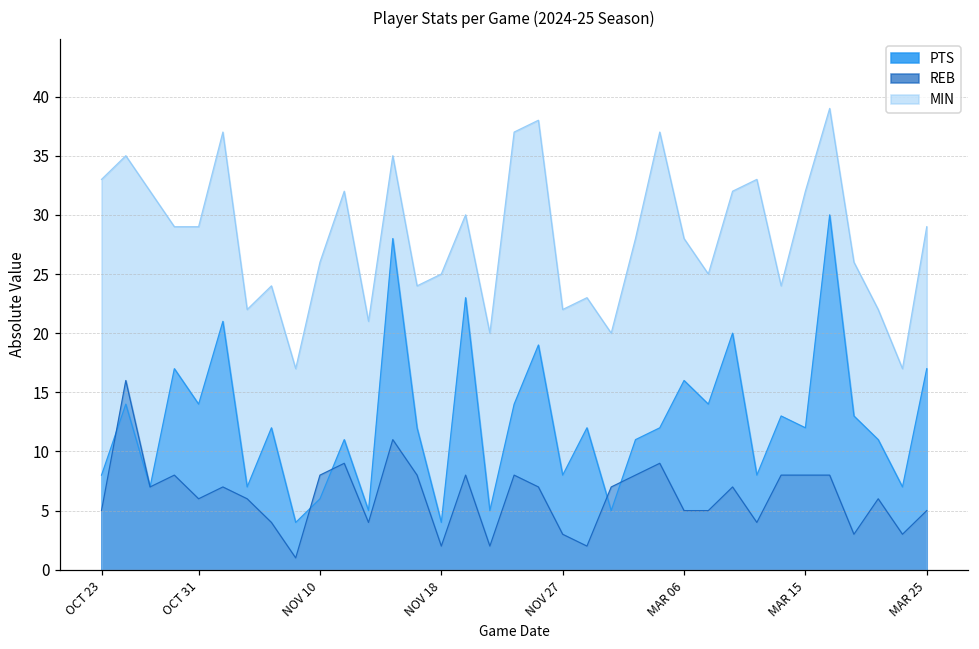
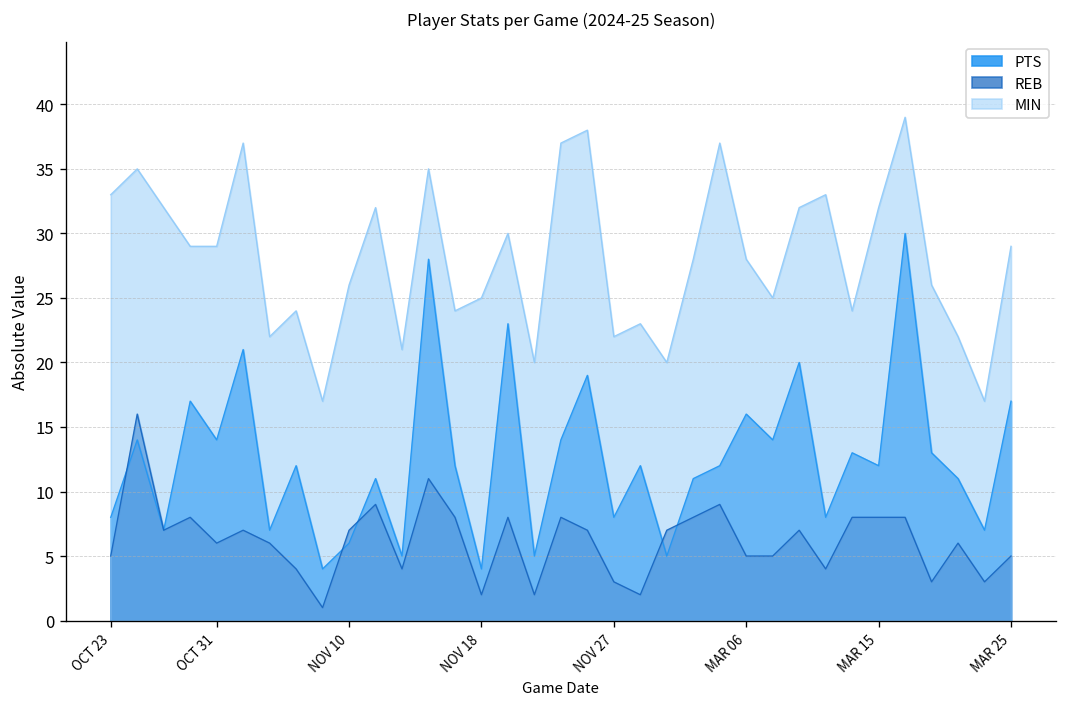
REB, NOV 10: 8 -> 7
